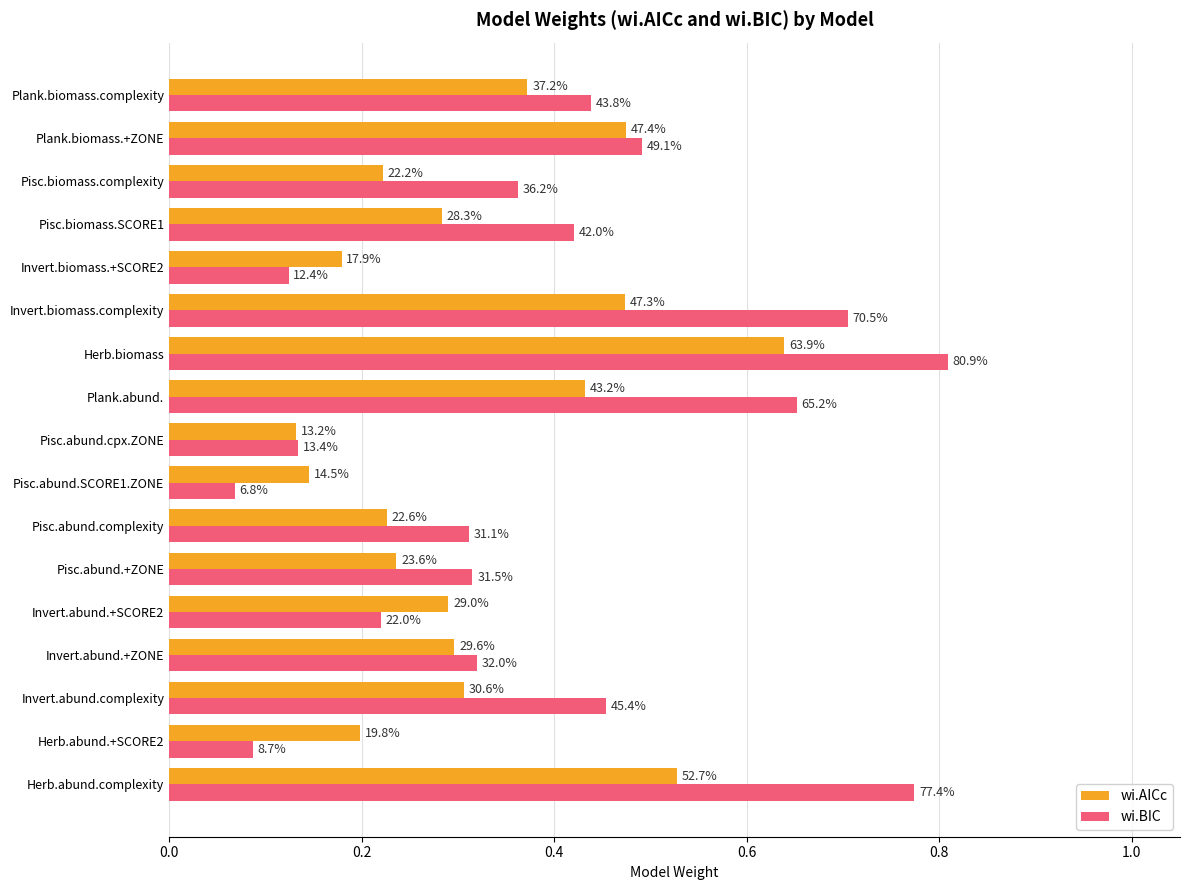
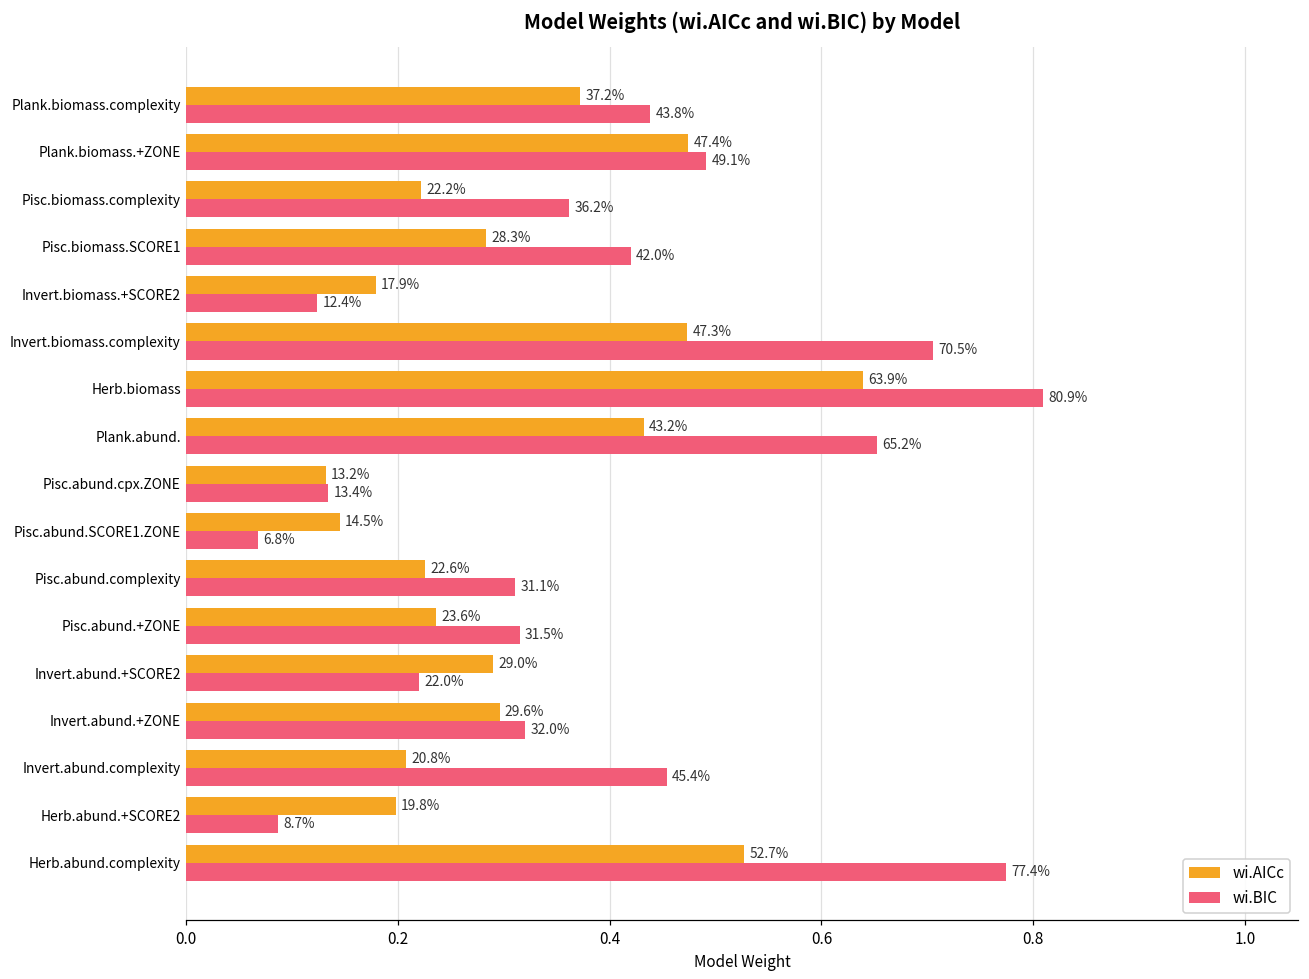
wi.AICc, Invert.abund.complexity: 30.6% -> 20.8%
